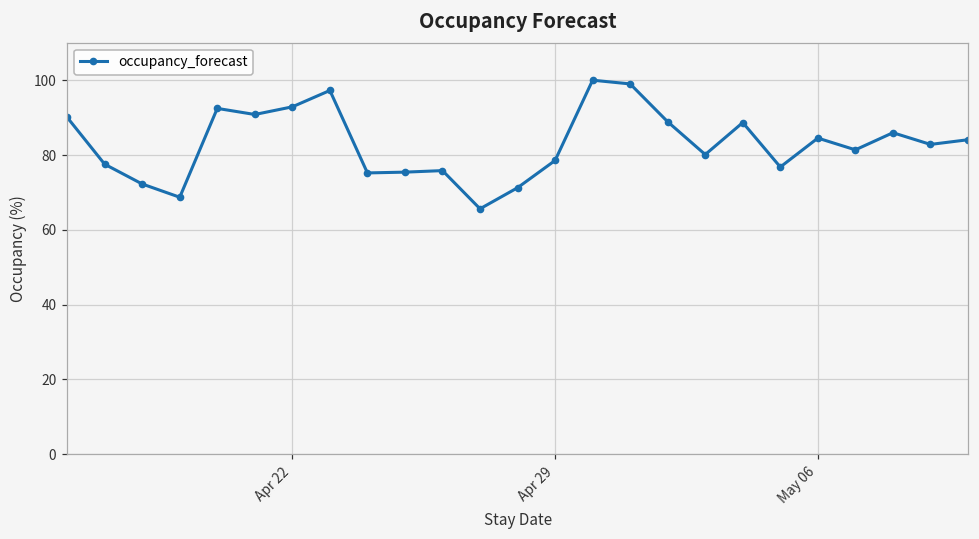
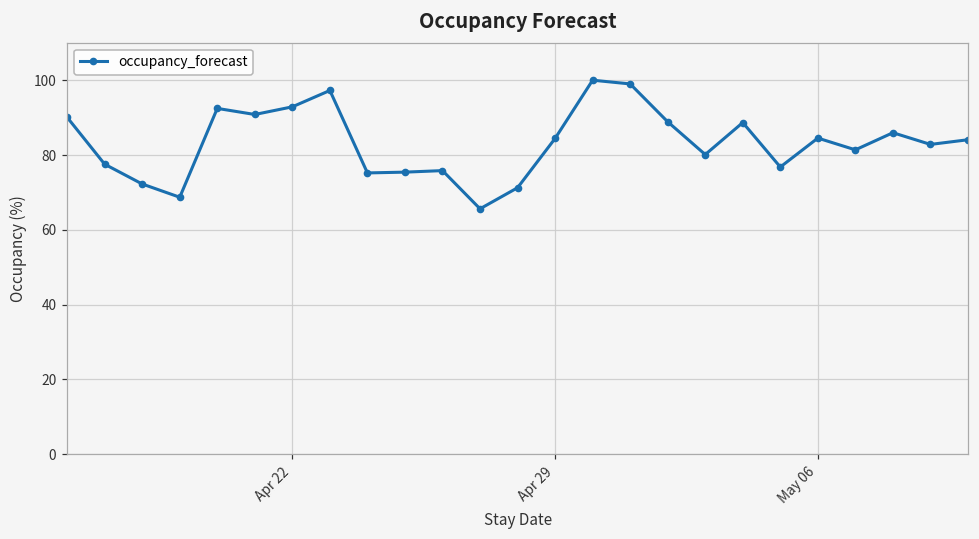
Apr 29: 79 -> 84
